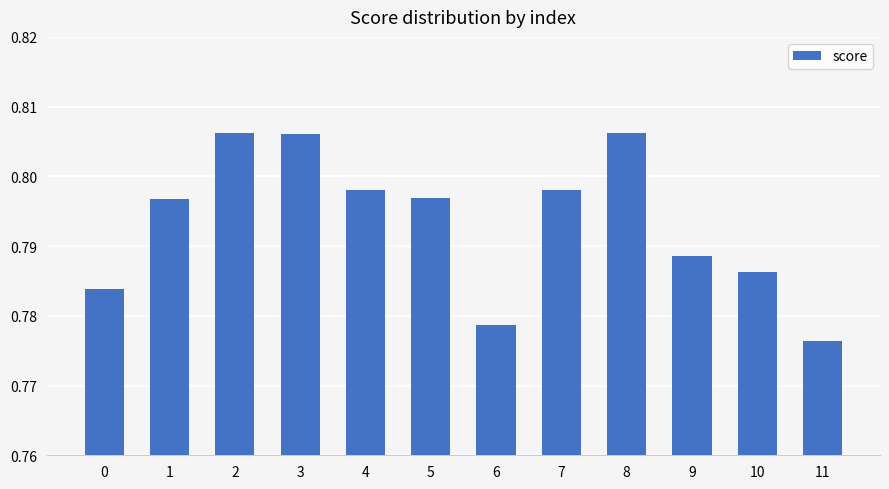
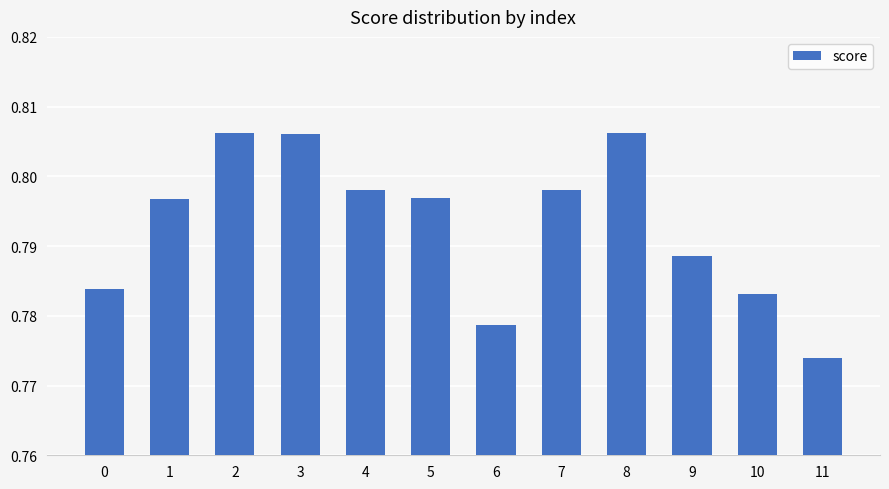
10: 0.786 -> 0.783
11: 0.776 -> 0.774
